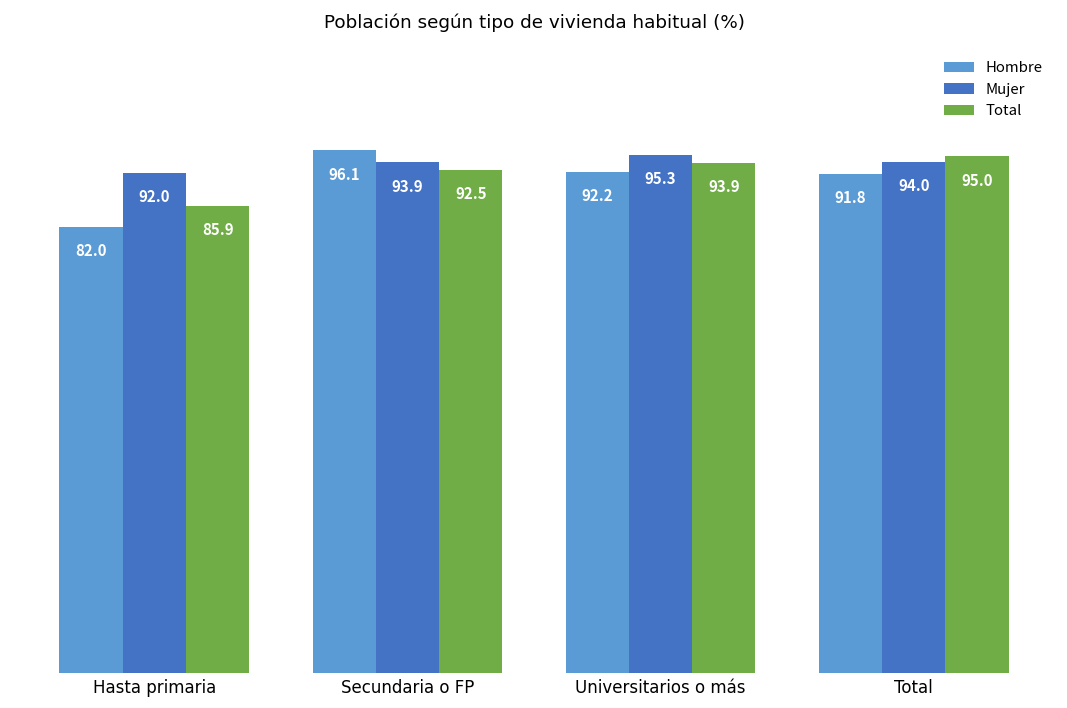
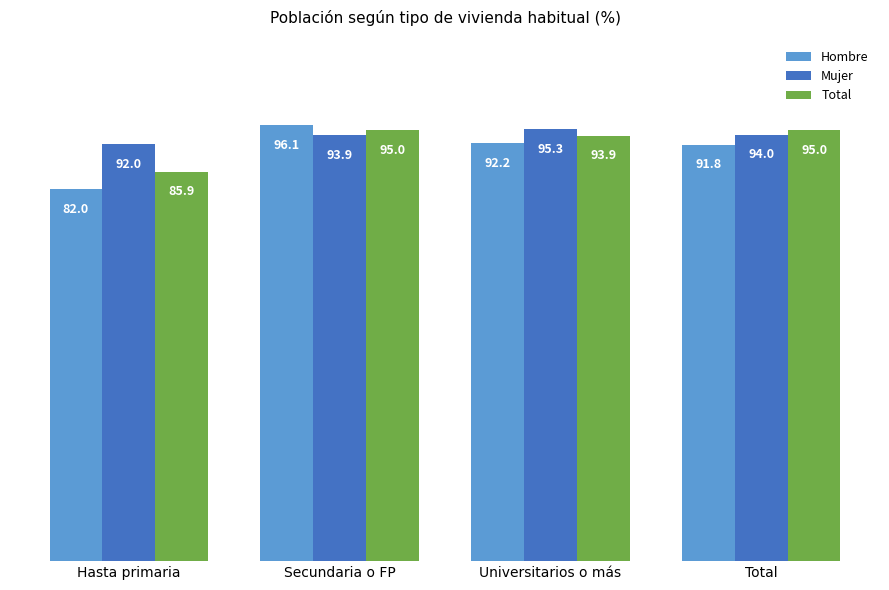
Total, Secundaria o FP: 92.5 -> 95.0
